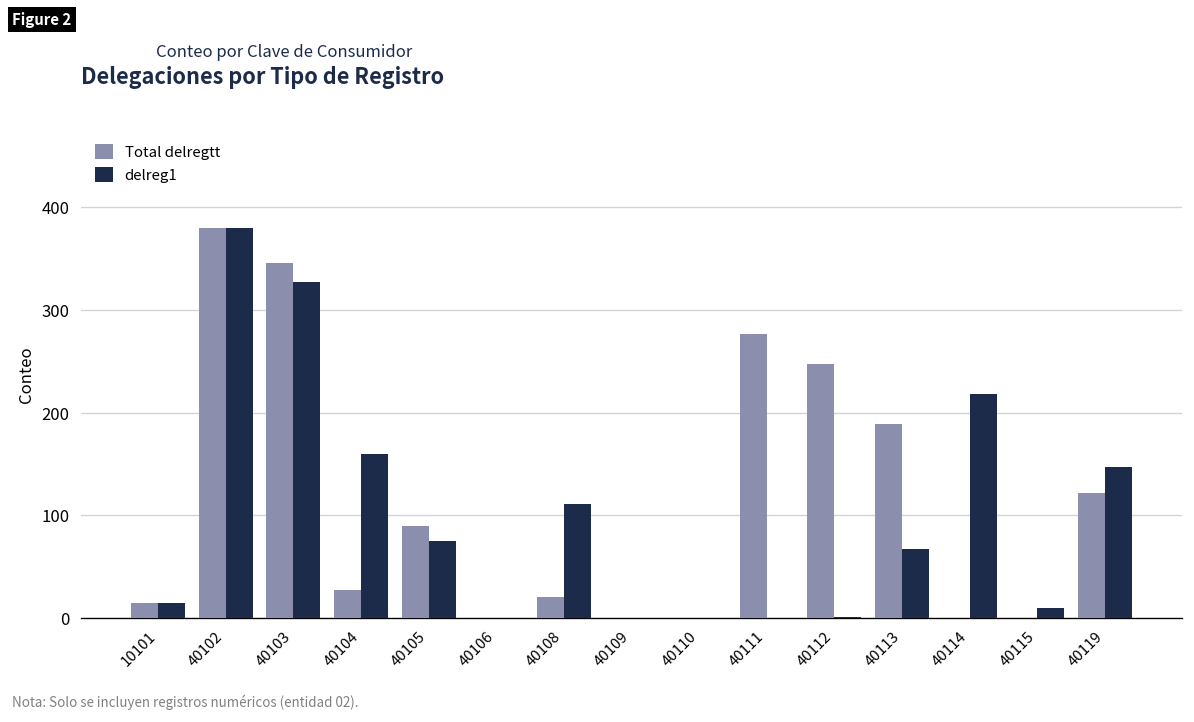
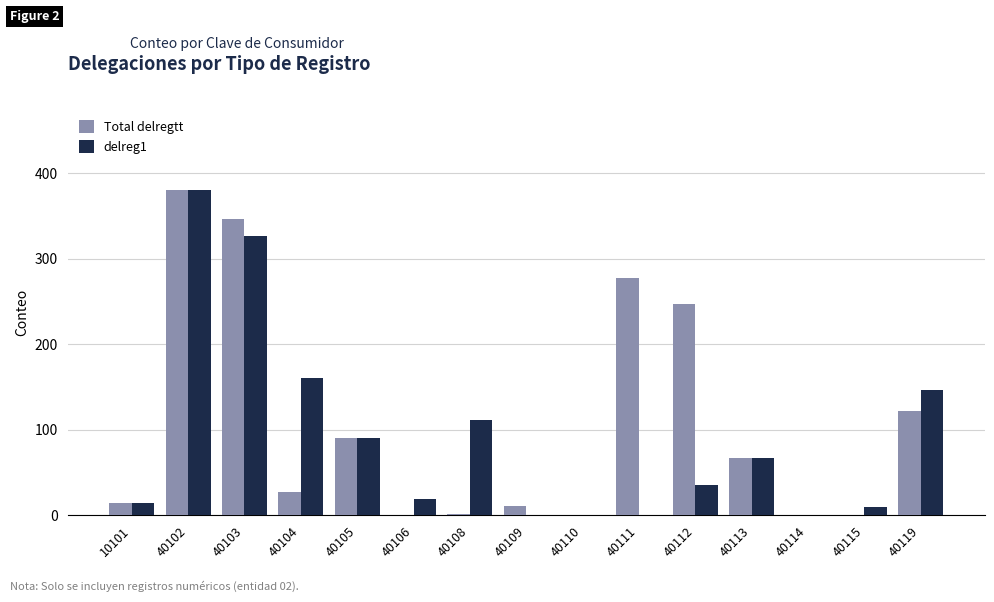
delreg1, 40105: 80 -> 90
delreg1, 40106: 0 -> 20
Total delregtt, 40108: 20 -> 0
Total delregtt, 40109: 0 -> 10
delreg1, 40112: 0 -> 40
Total delregtt, 40113: 190 -> 70
delreg1, 40114: 220 -> 0
